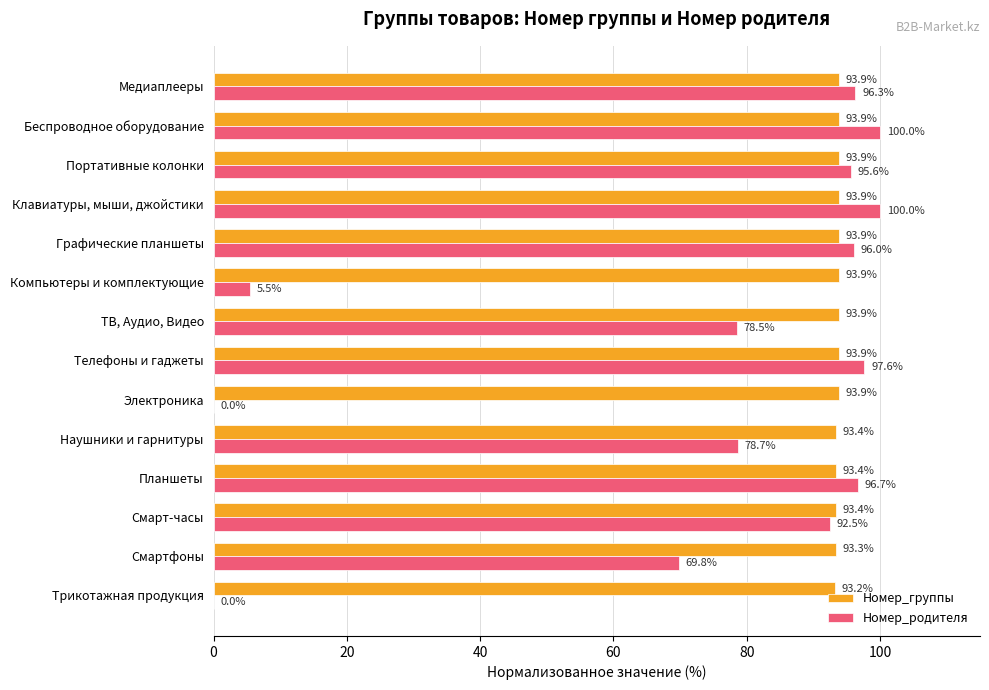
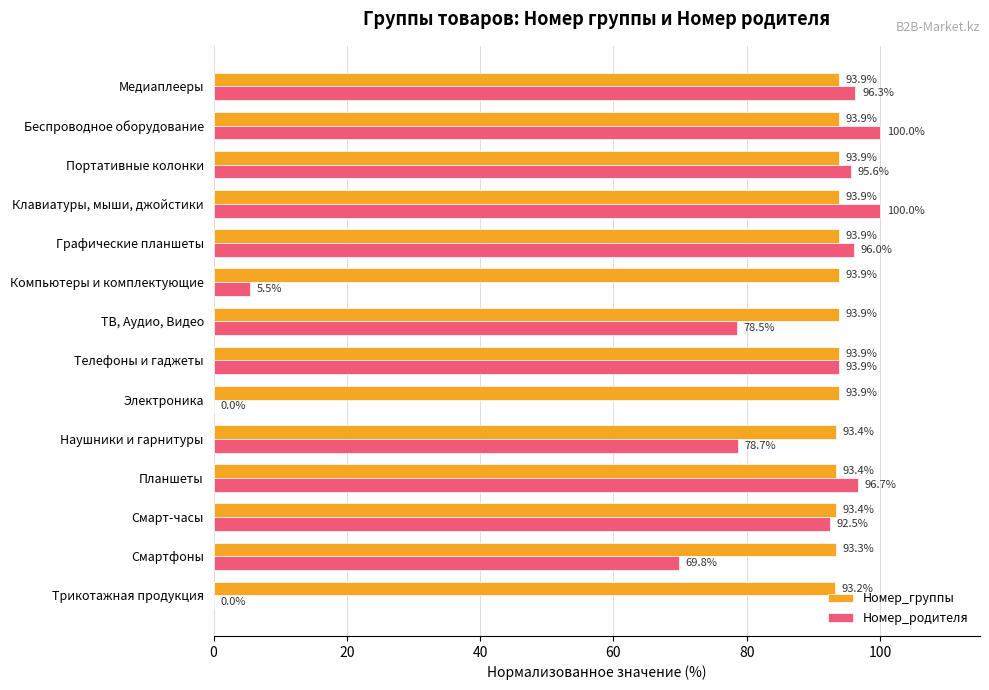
Номер_родителя, Телефоны и гаджеты: 97.6% -> 93.9%
